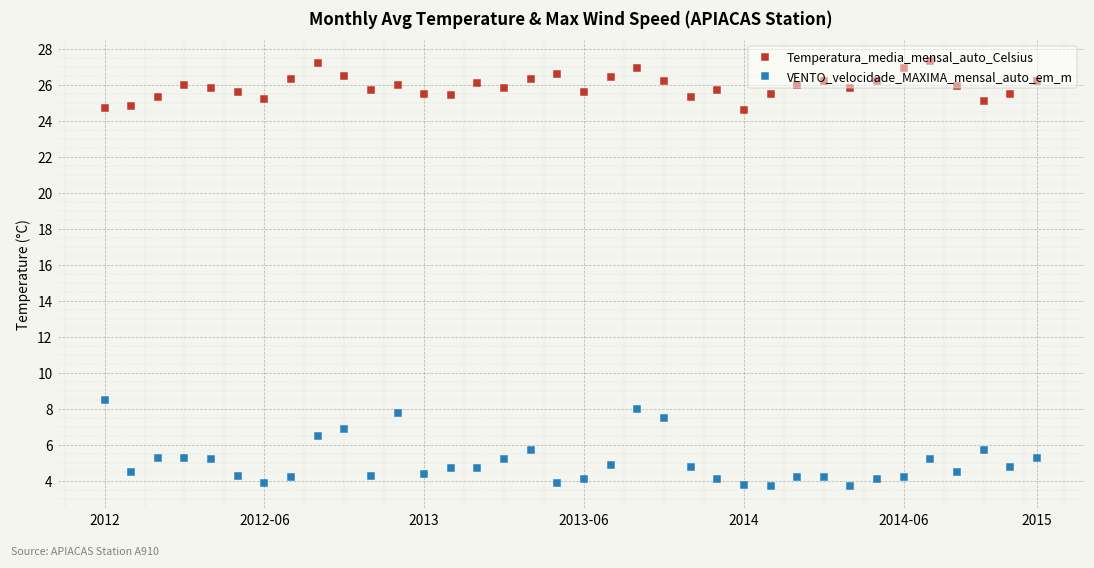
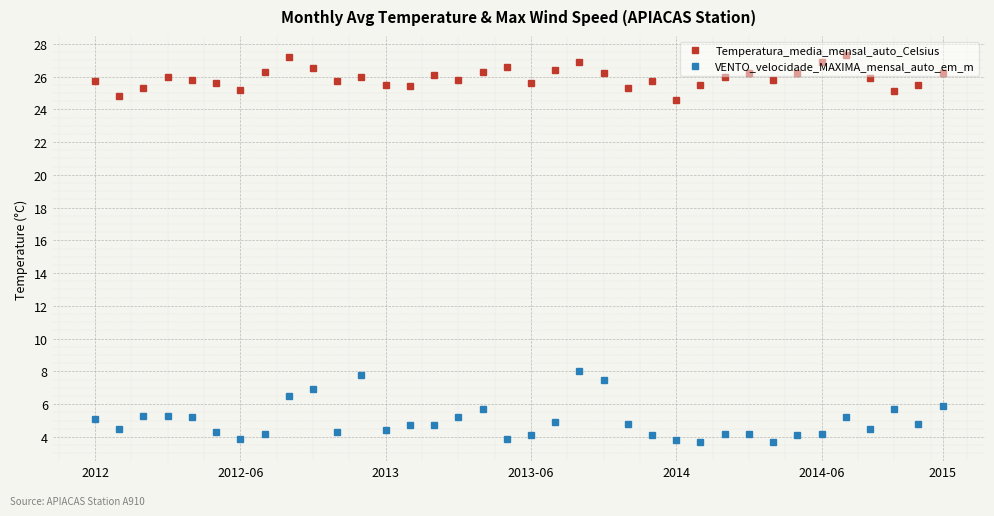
Temperatura_media_mensal_auto_Celsius, 2012: 24.7 -> 25.7
VENTO_velocidade_MAXIMA_mensal_auto_em_m, 2012: 8.5 -> 5.1
VENTO_velocidade_MAXIMA_mensal_auto_em_m, 2015: 5.3 -> 5.9
